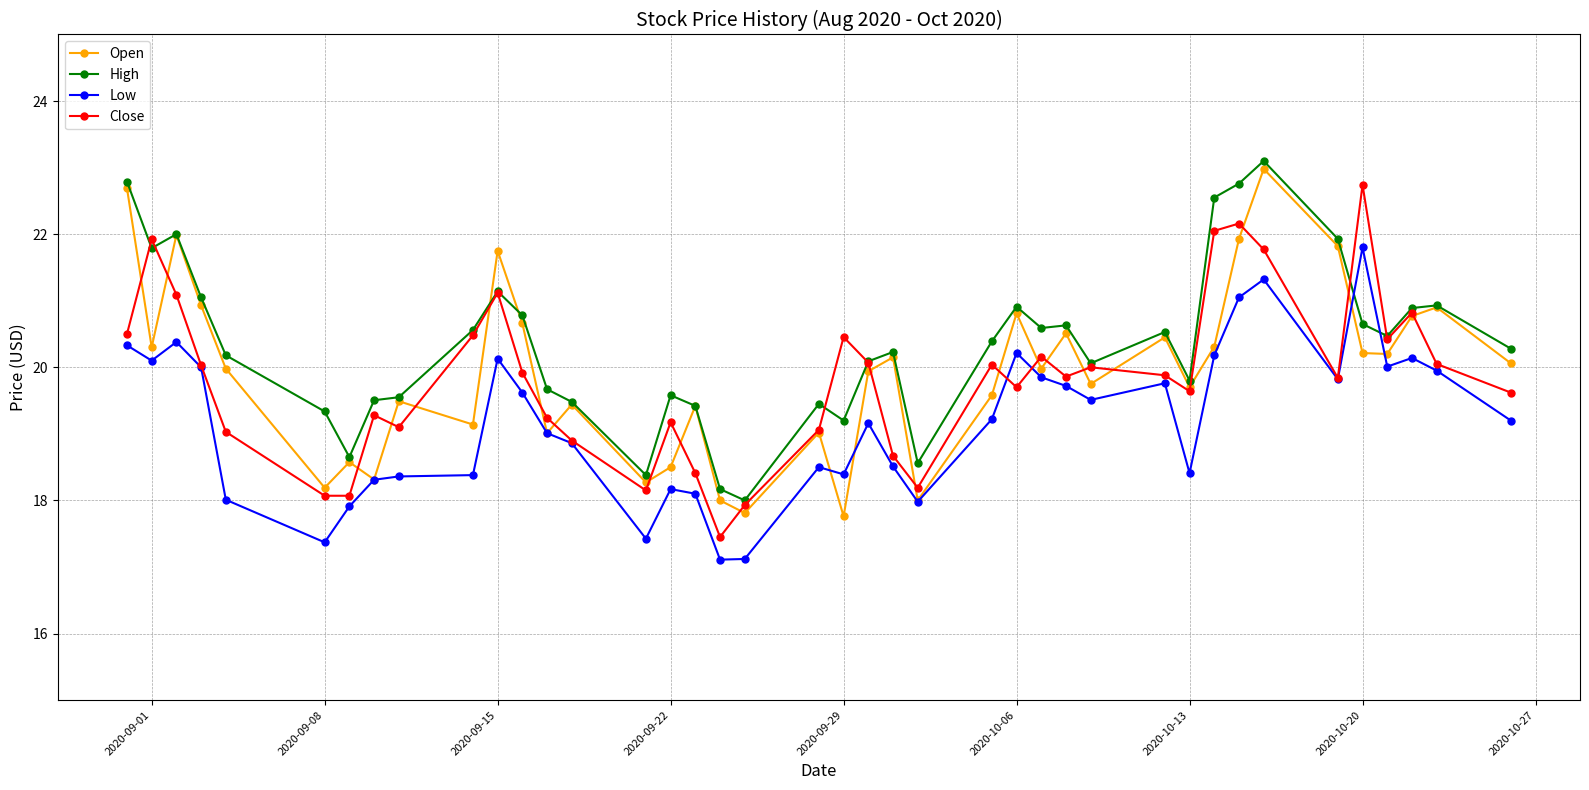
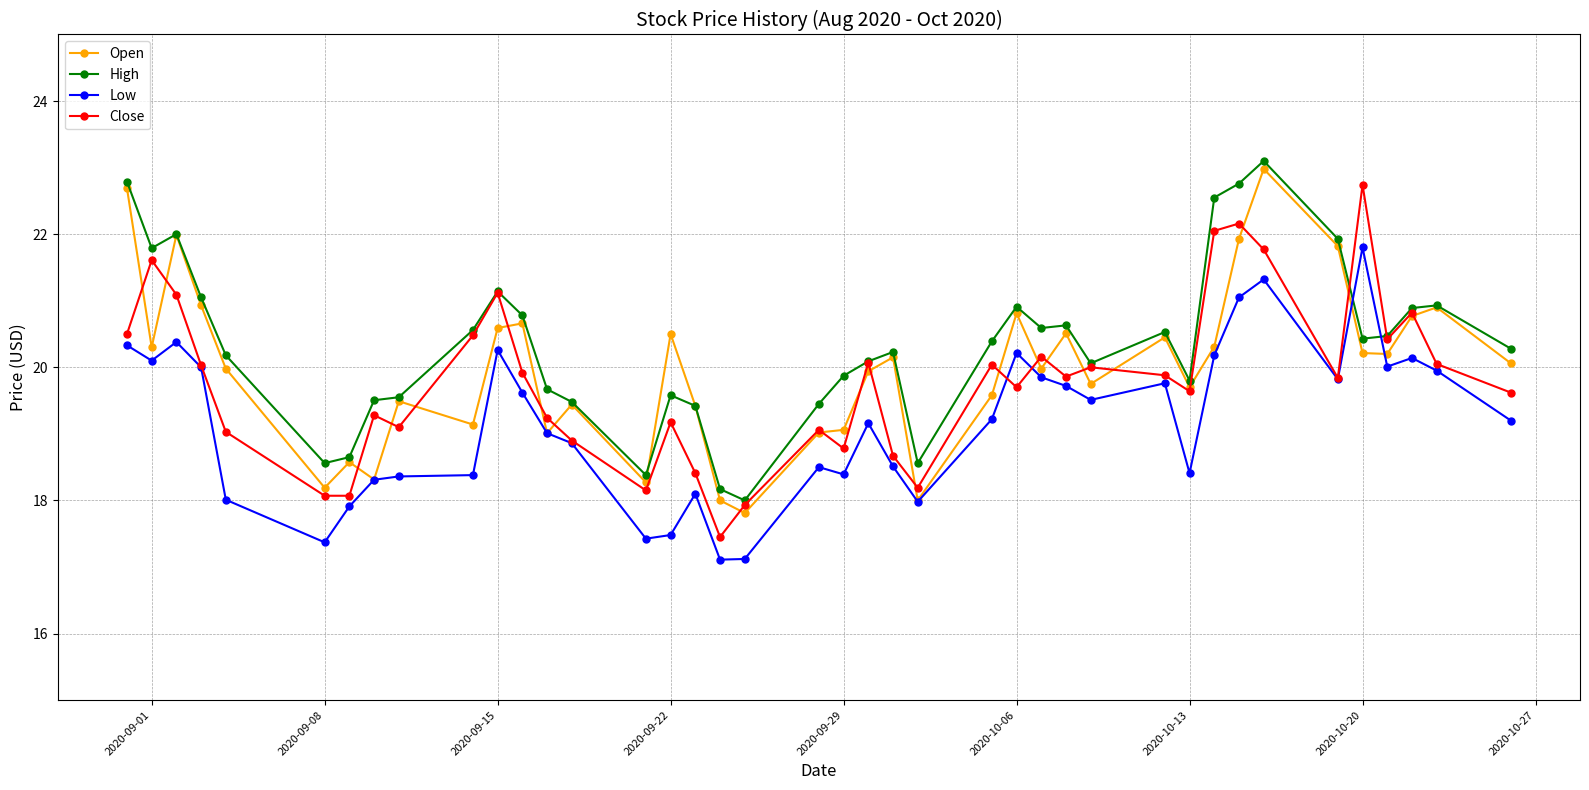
Close, 2020-09-01: 21.9 -> 21.6
High, 2020-09-08: 19.3 -> 18.6
Open, 2020-09-15: 21.8 -> 20.6
Low, 2020-09-15: 20.1 -> 20.3
Open, 2020-09-22: 18.5 -> 20.5
Low, 2020-09-22: 18.2 -> 17.5
Open, 2020-09-29: 17.8 -> 19.1
High, 2020-09-29: 19.2 -> 19.9
Close, 2020-09-29: 20.5 -> 18.8
High, 2020-10-20: 20.7 -> 20.4
